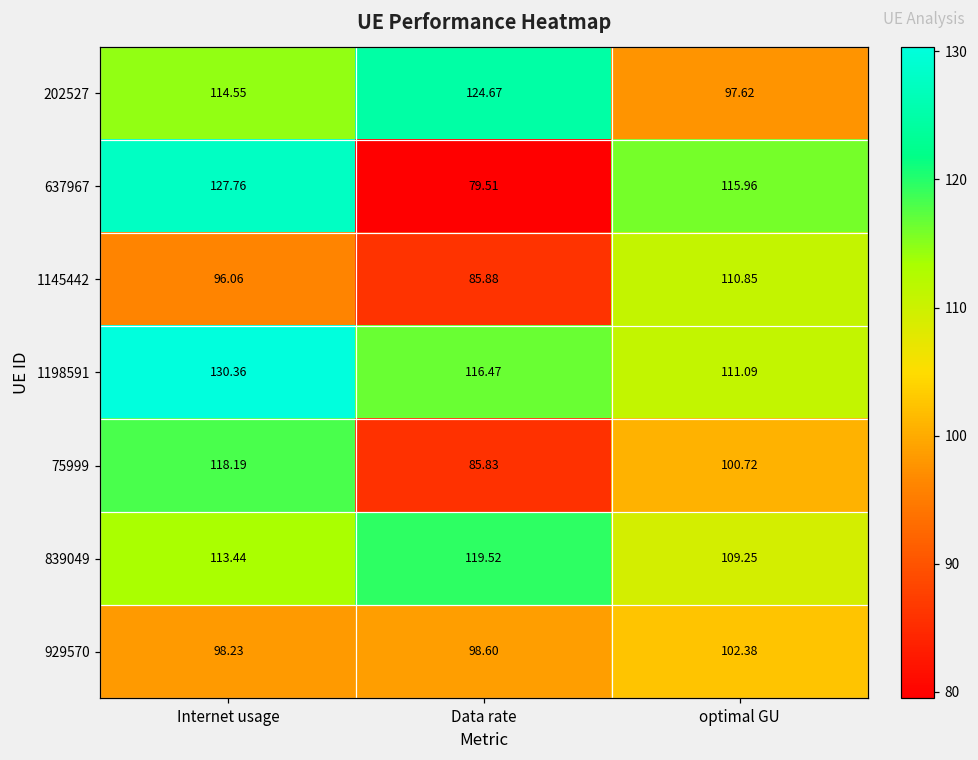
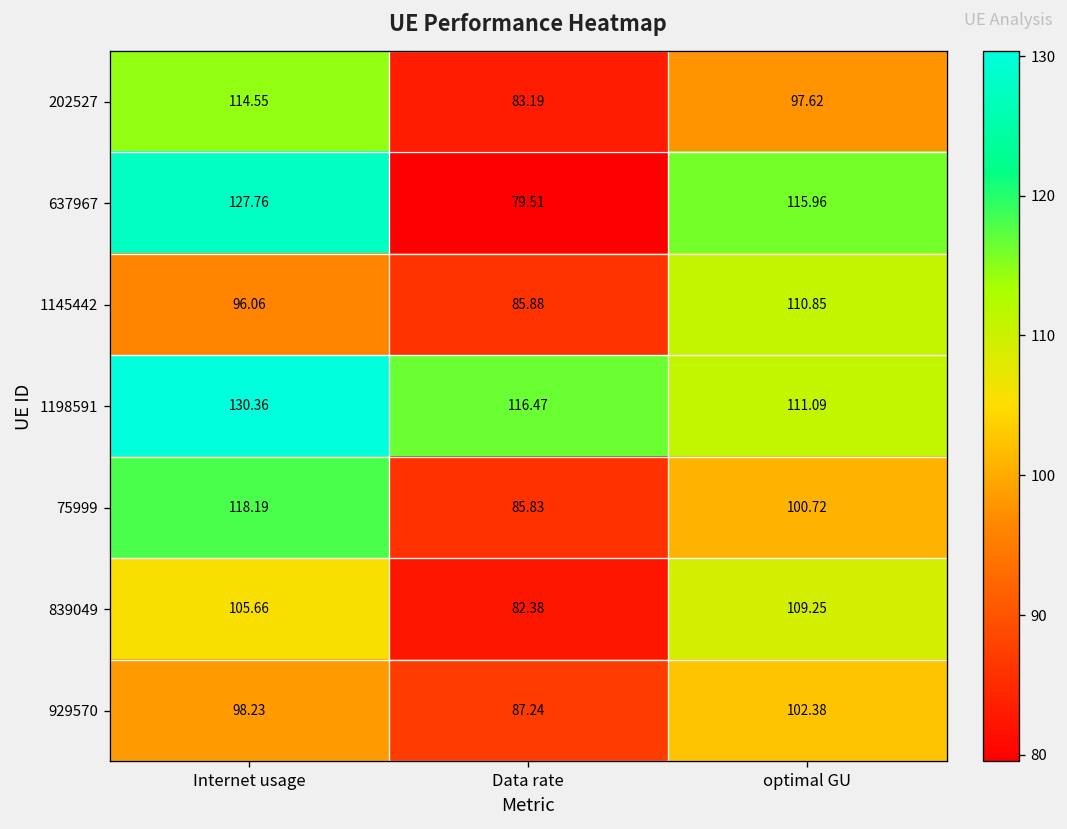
202527, Data rate: 124.67 -> 83.19
839049, Internet usage: 113.44 -> 105.66
839049, Data rate: 119.52 -> 82.38
929570, Data rate: 98.60 -> 87.24
